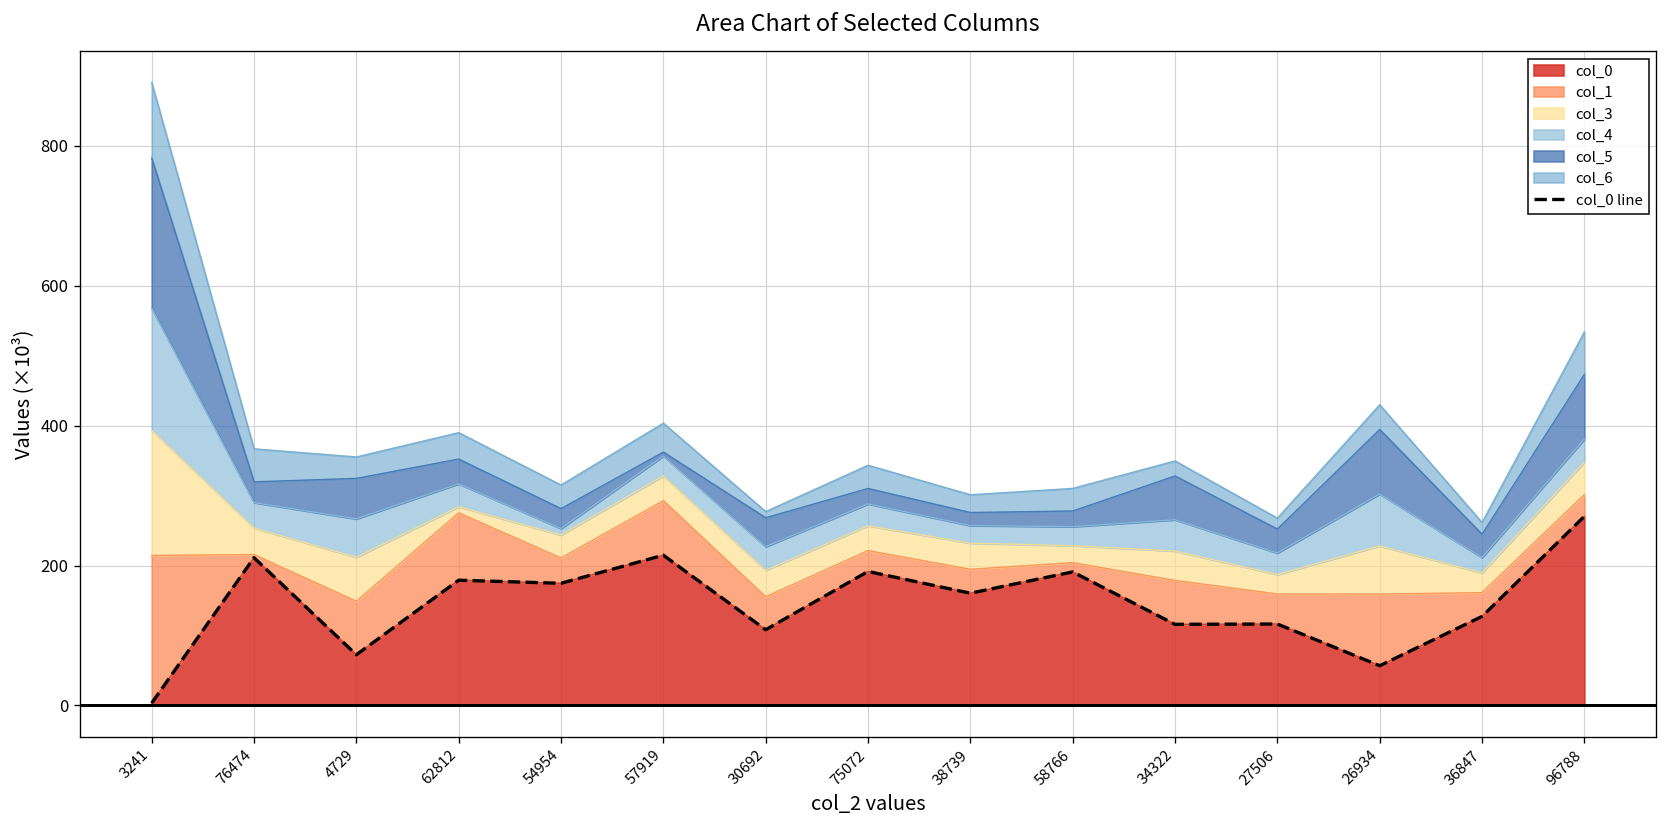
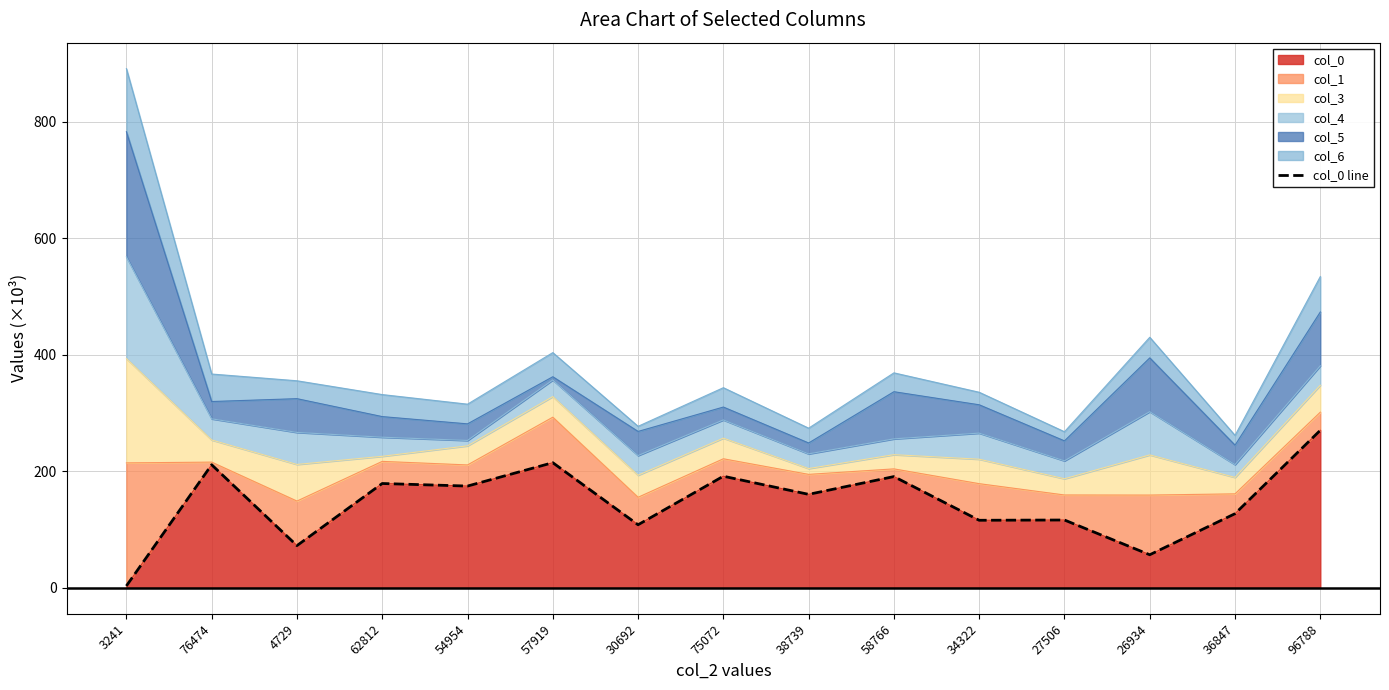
col_1, 62812: 100 -> 40
col_3, 38739: 40 -> 10
col_5, 58766: 20 -> 80
col_5, 34322: 60 -> 50
